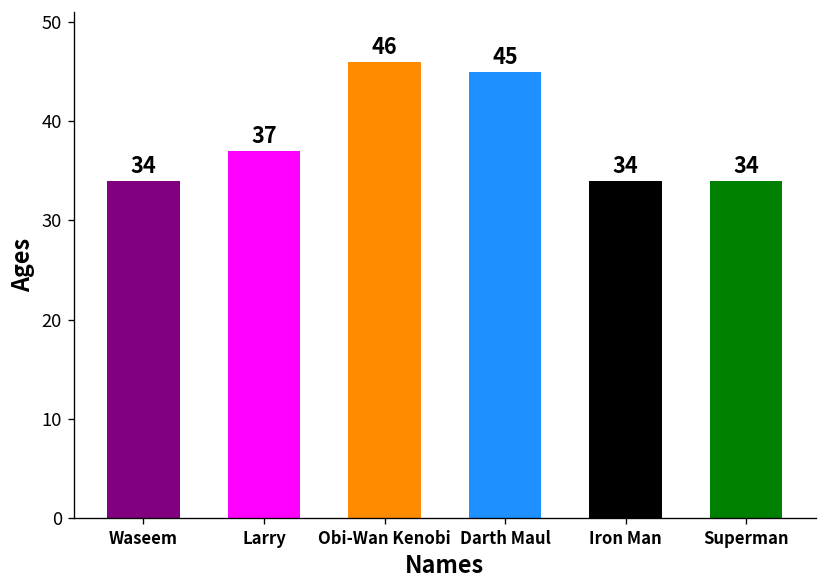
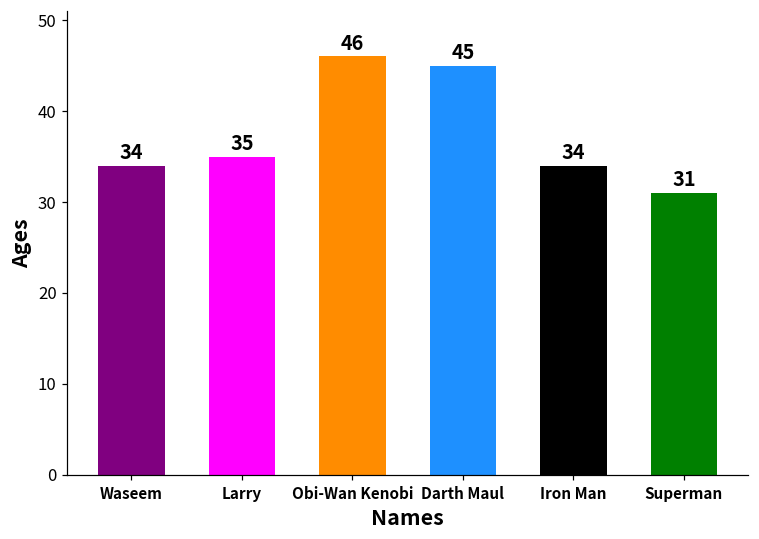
Larry: 37 -> 35
Superman: 34 -> 31
